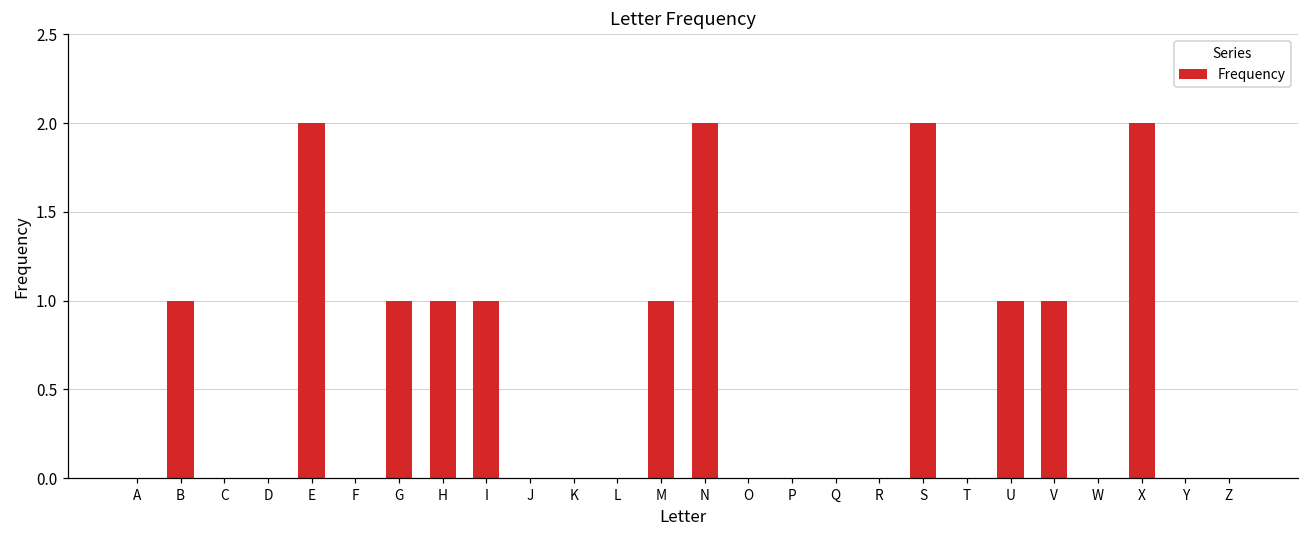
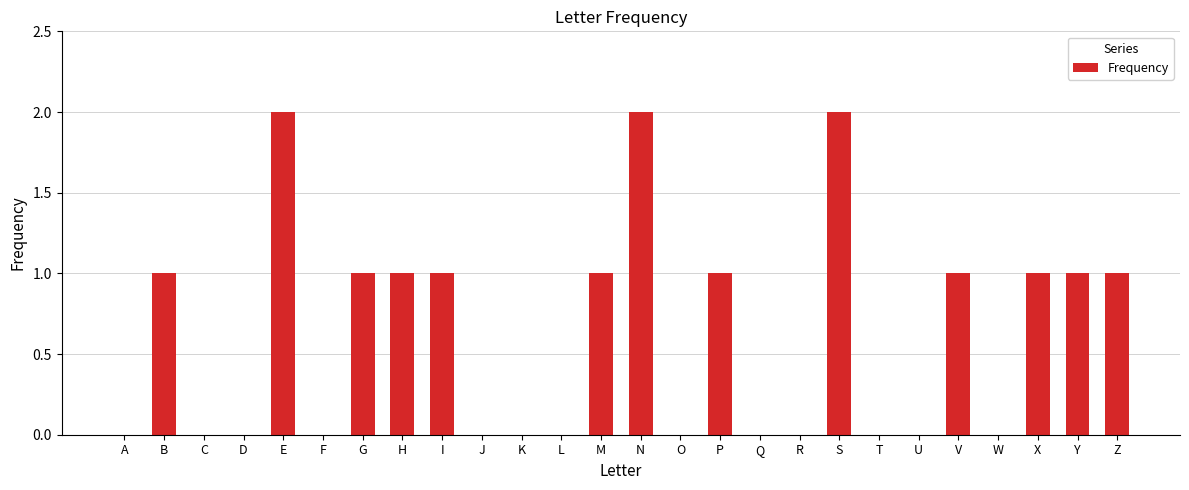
P: 0 -> 1
U: 1 -> 0
X: 2 -> 1
Y: 0 -> 1
Z: 0 -> 1
